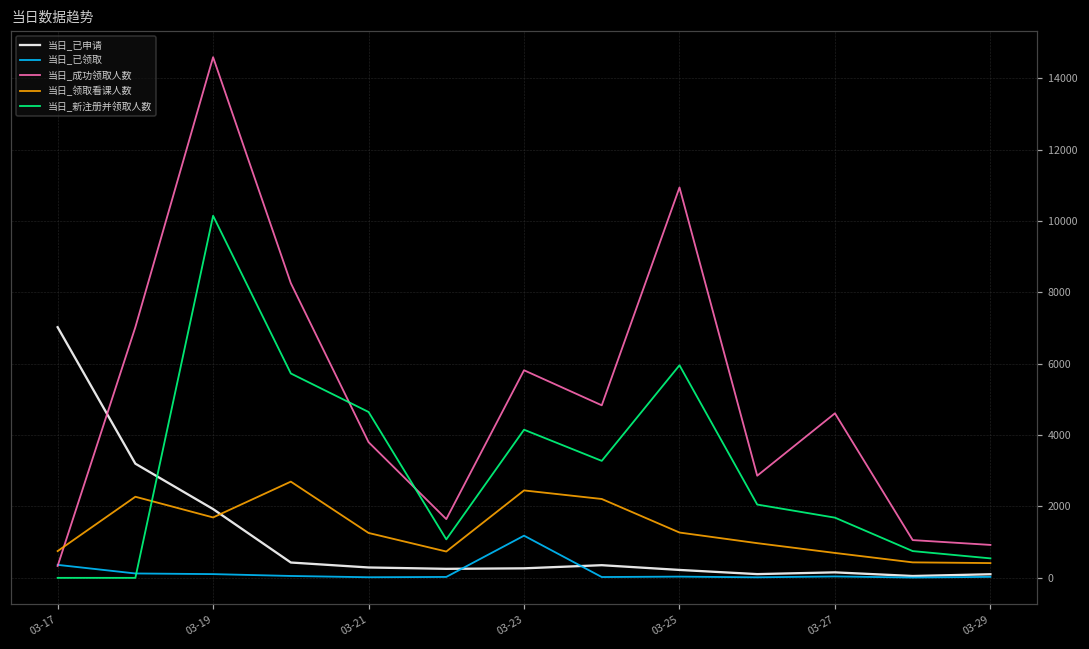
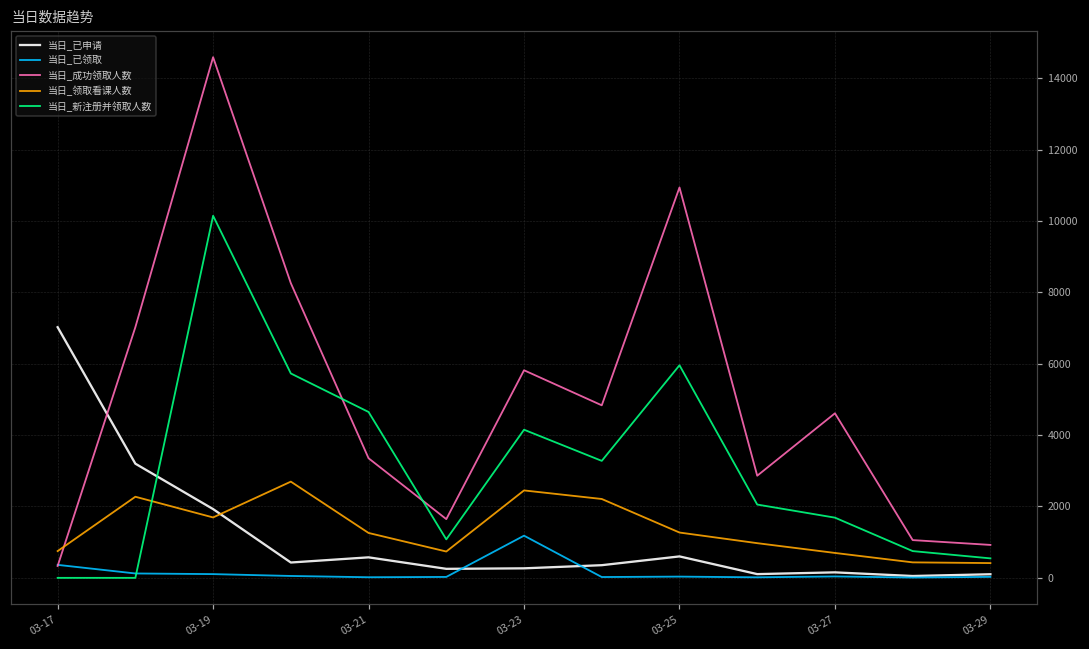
当日_已申请, 03-21: 300 -> 600
当日_成功领取人数, 03-21: 3800 -> 3400
当日_已申请, 03-25: 200 -> 600
